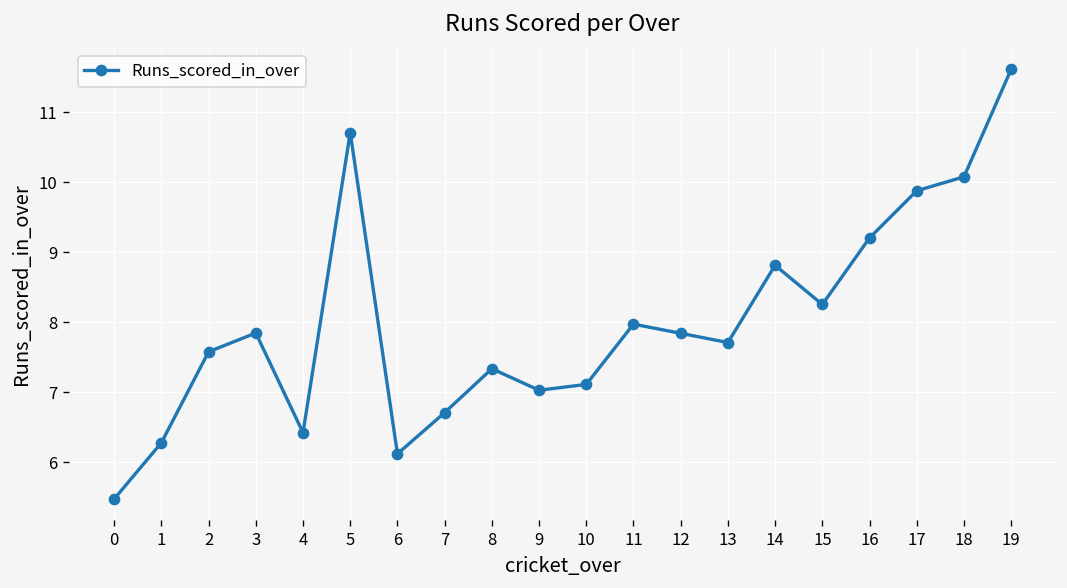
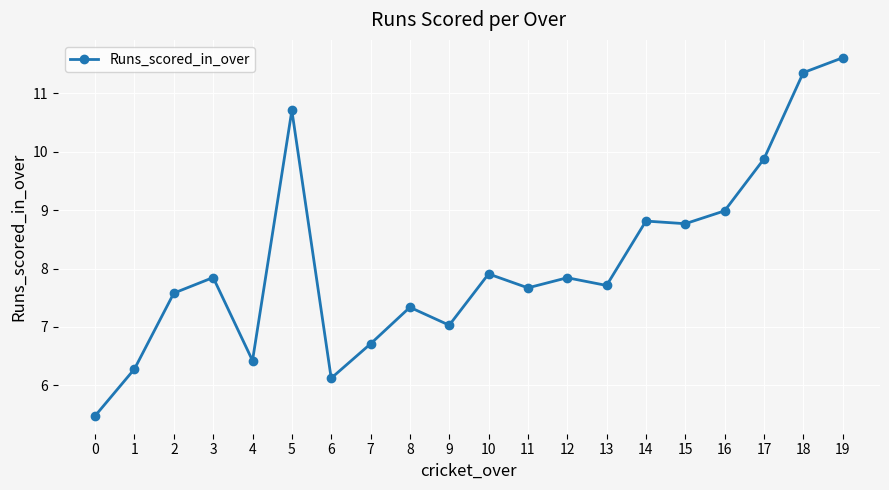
10: 7.1 -> 7.9
11: 8.0 -> 7.7
15: 8.3 -> 8.8
16: 9.2 -> 9.0
18: 10.1 -> 11.4
